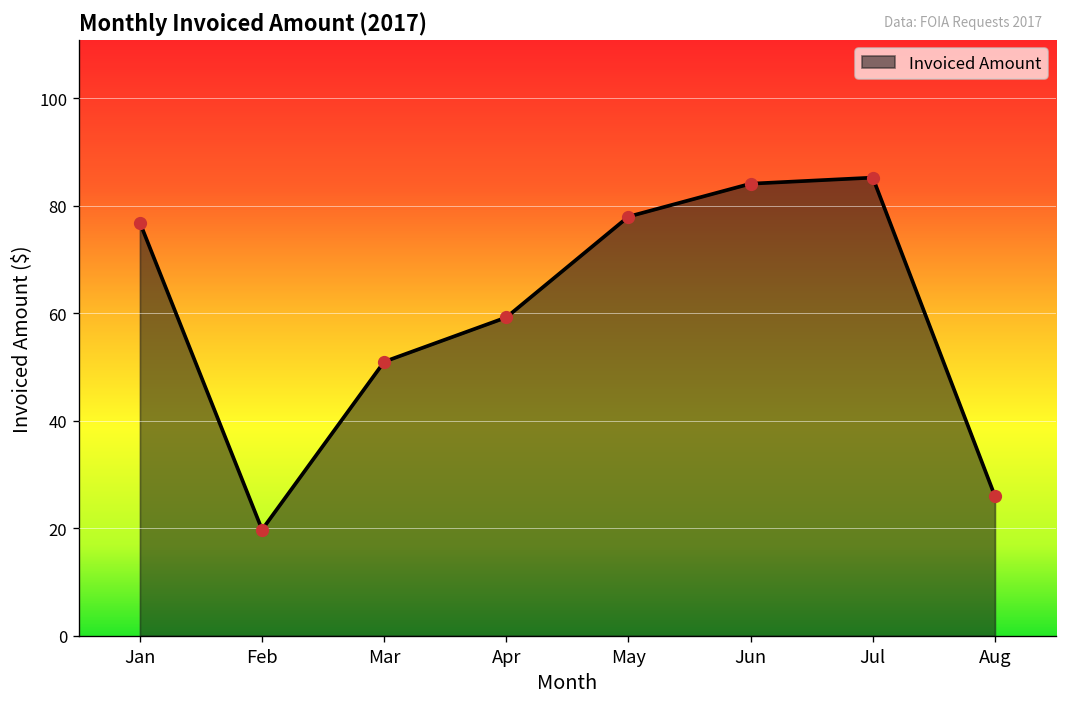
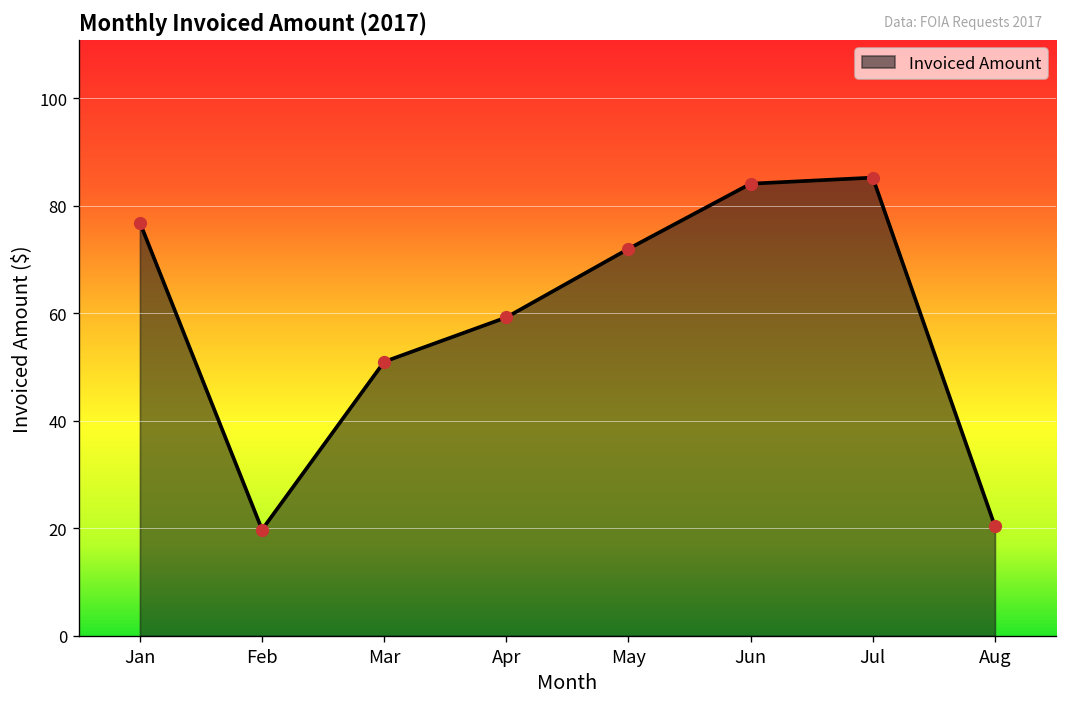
May: 78 -> 72
Aug: 26 -> 20
